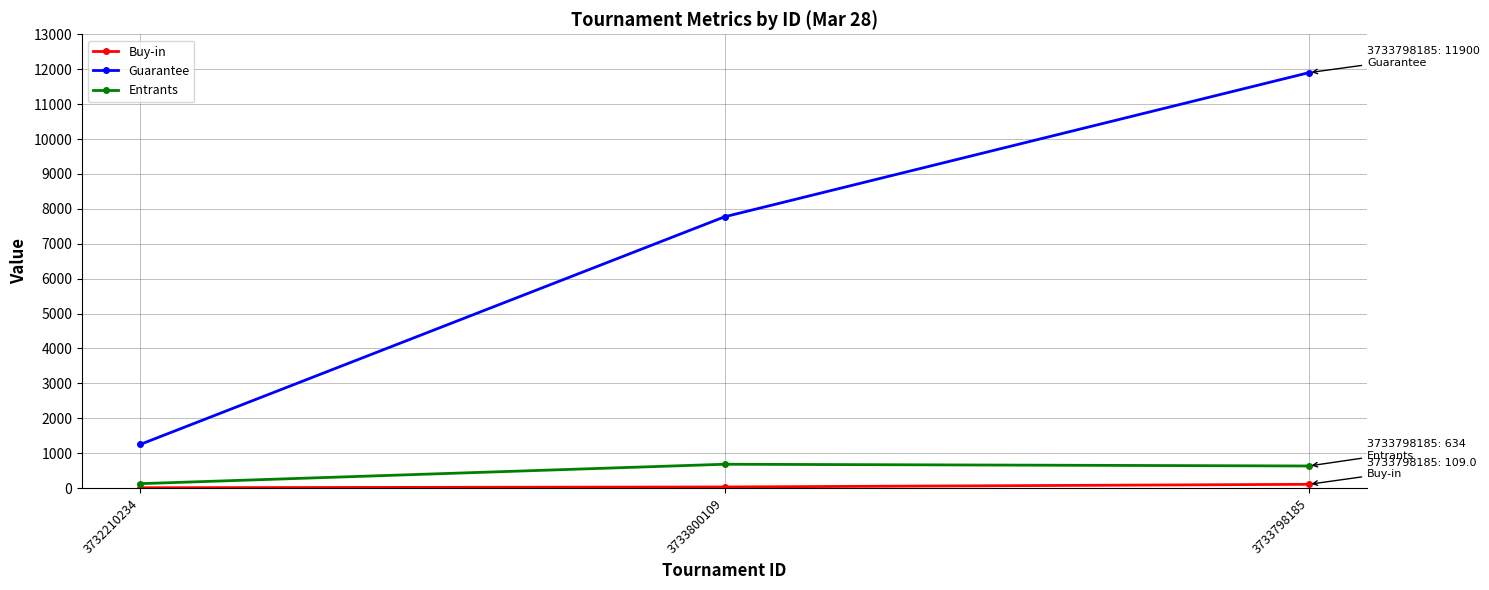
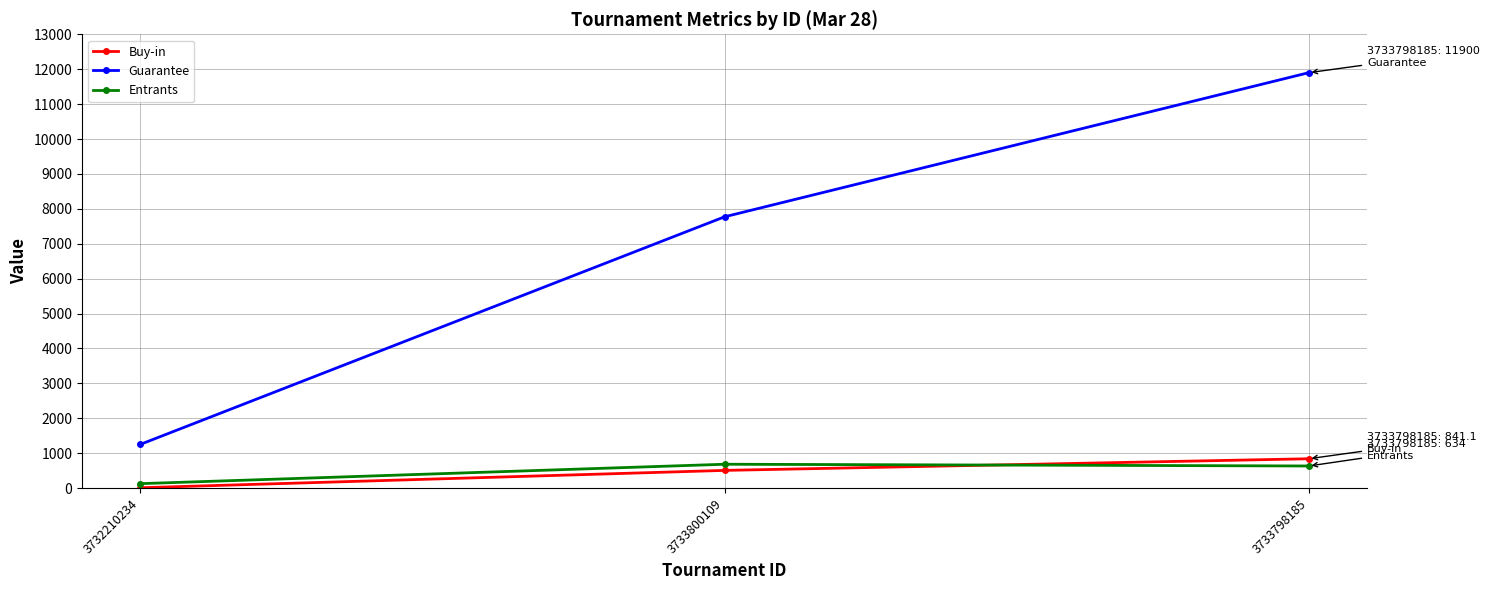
Buy-in, 3733800109: 0 -> 500
Buy-in, 3733798185: 109.0 -> 841.1
